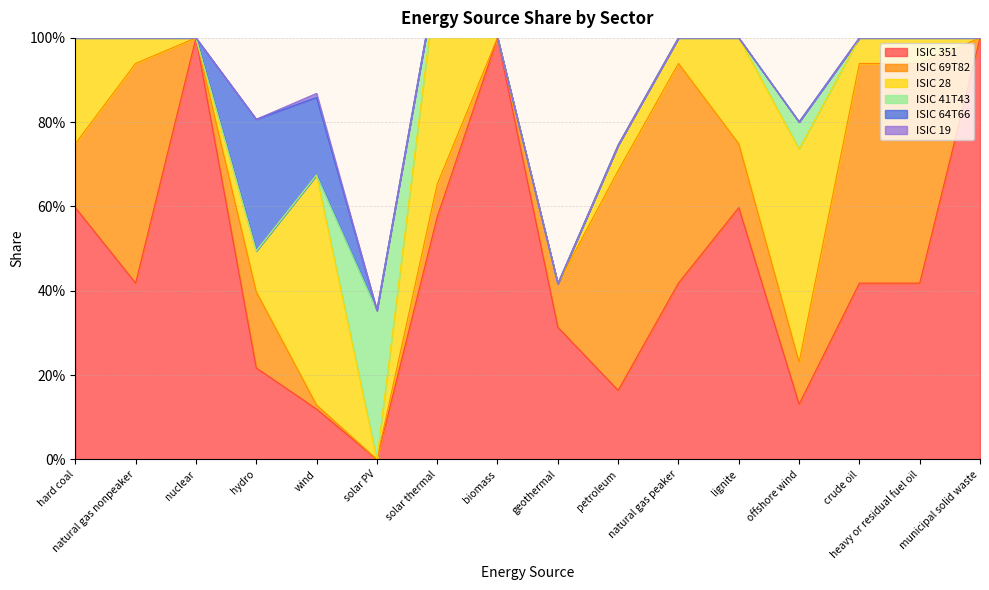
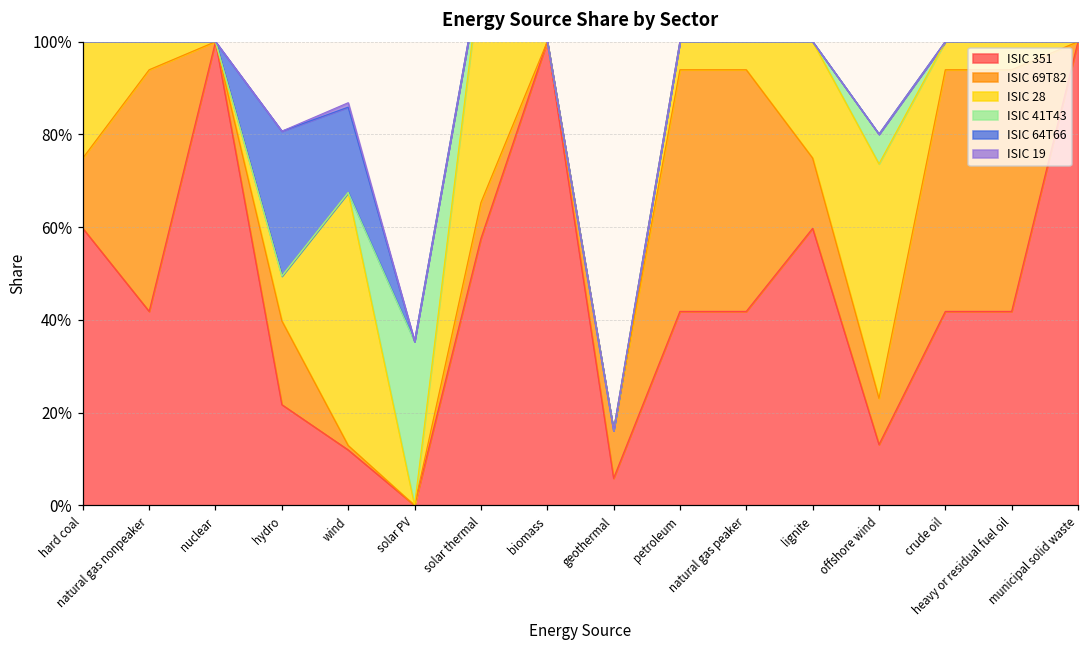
ISIC 351, geothermal: 31% -> 6%
ISIC 351, petroleum: 16% -> 42%
